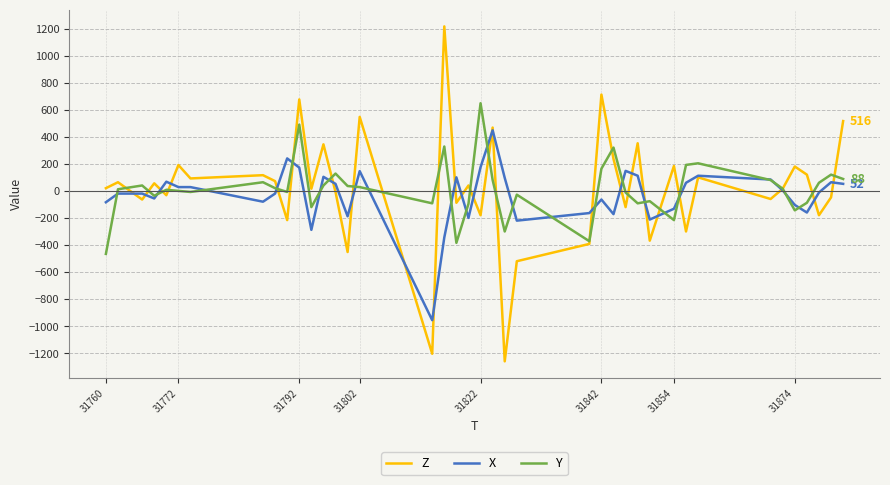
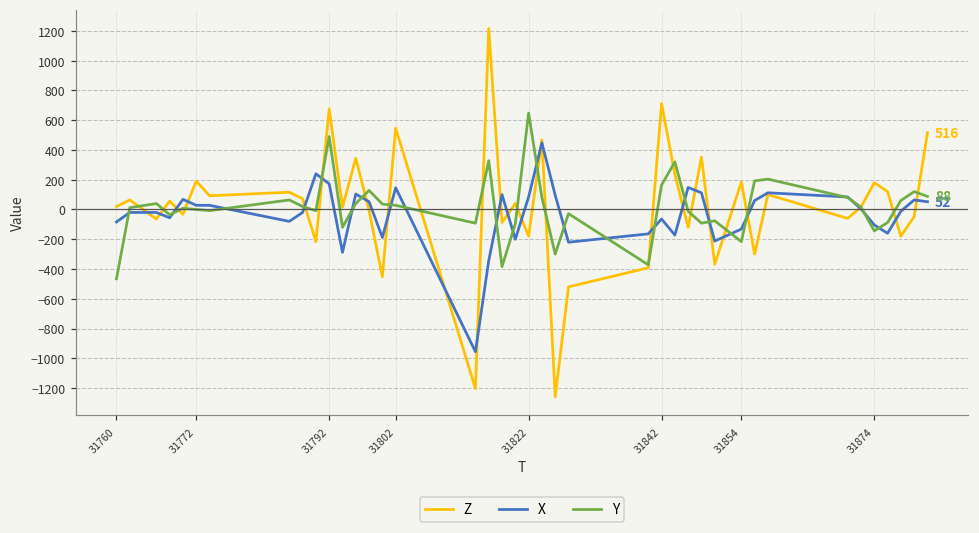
X, 31822: 180 -> 80
